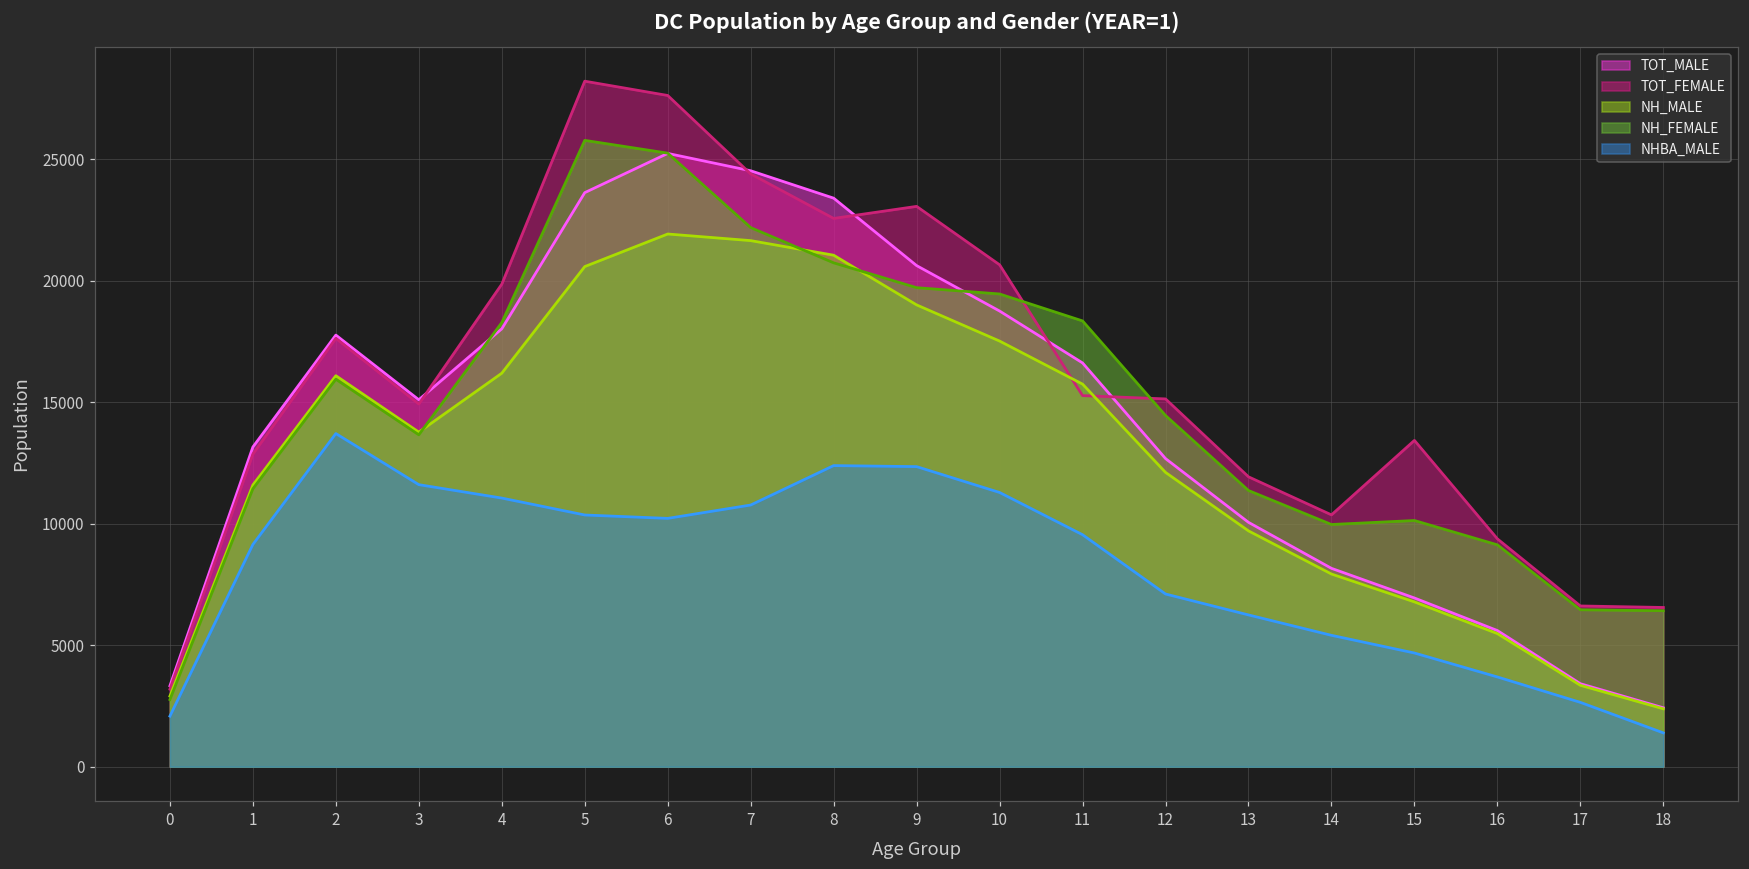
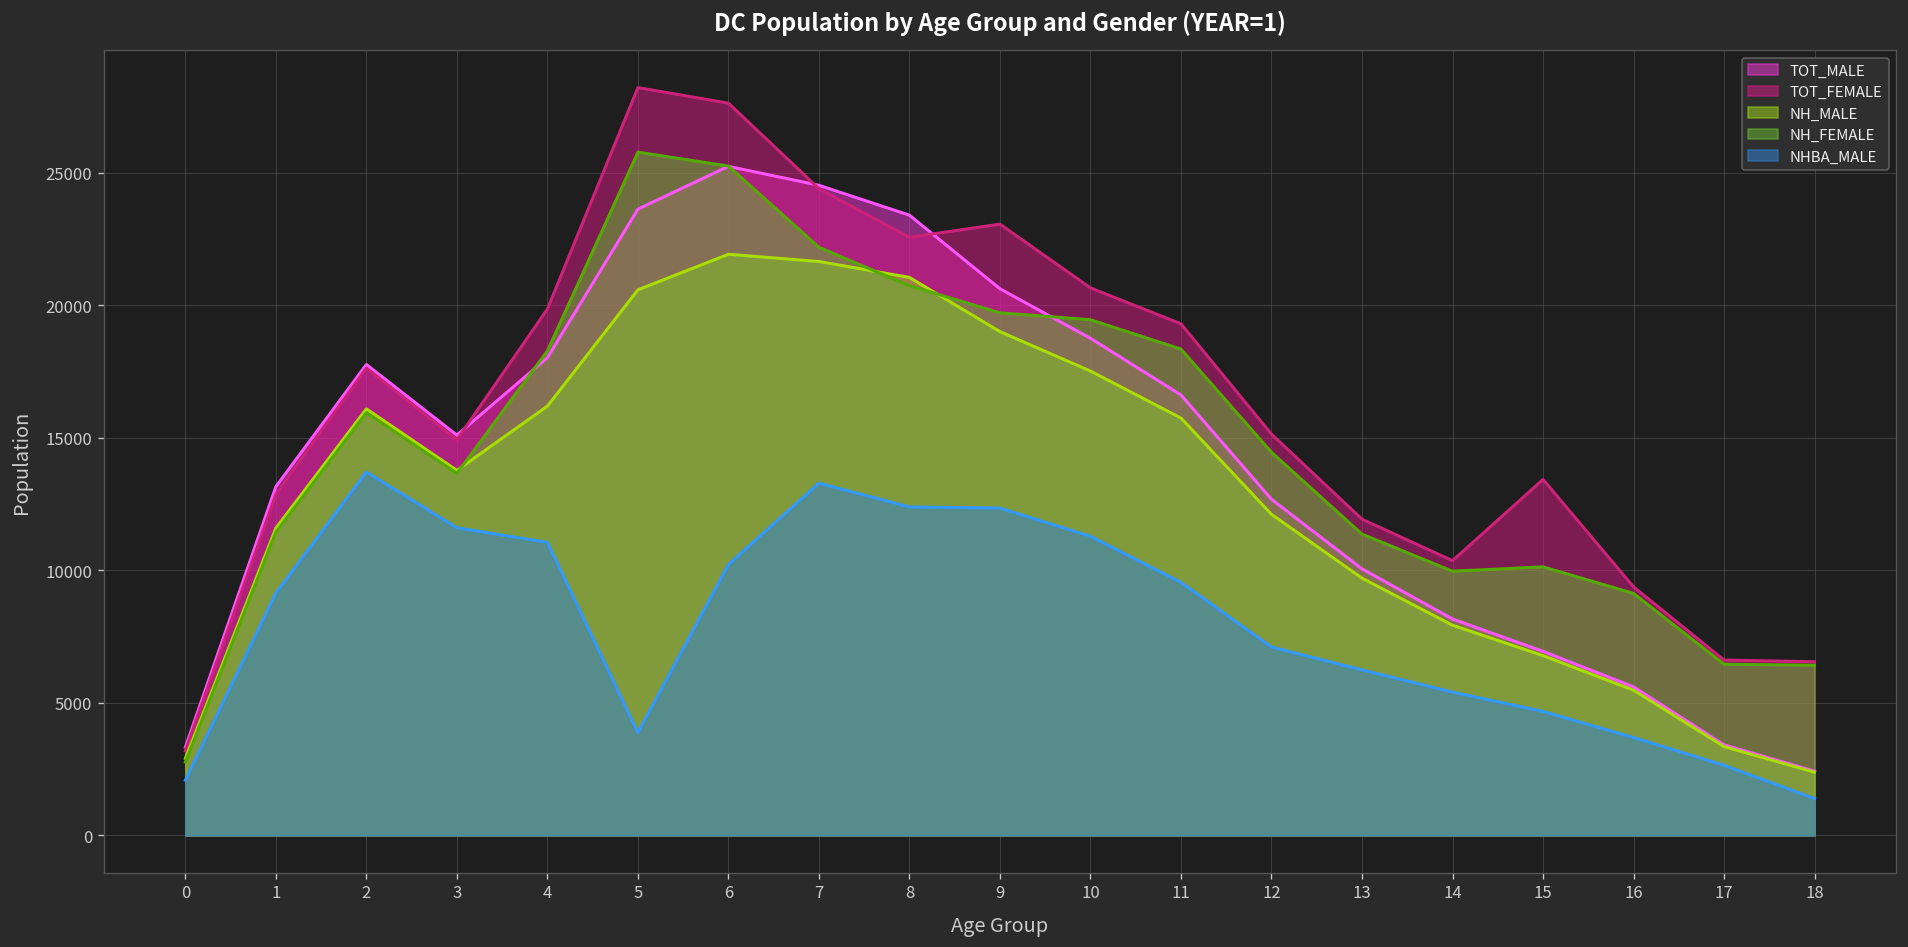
NHBA_MALE, 5: 10400 -> 3900
NHBA_MALE, 7: 10800 -> 13300
TOT_FEMALE, 11: 15300 -> 19300
